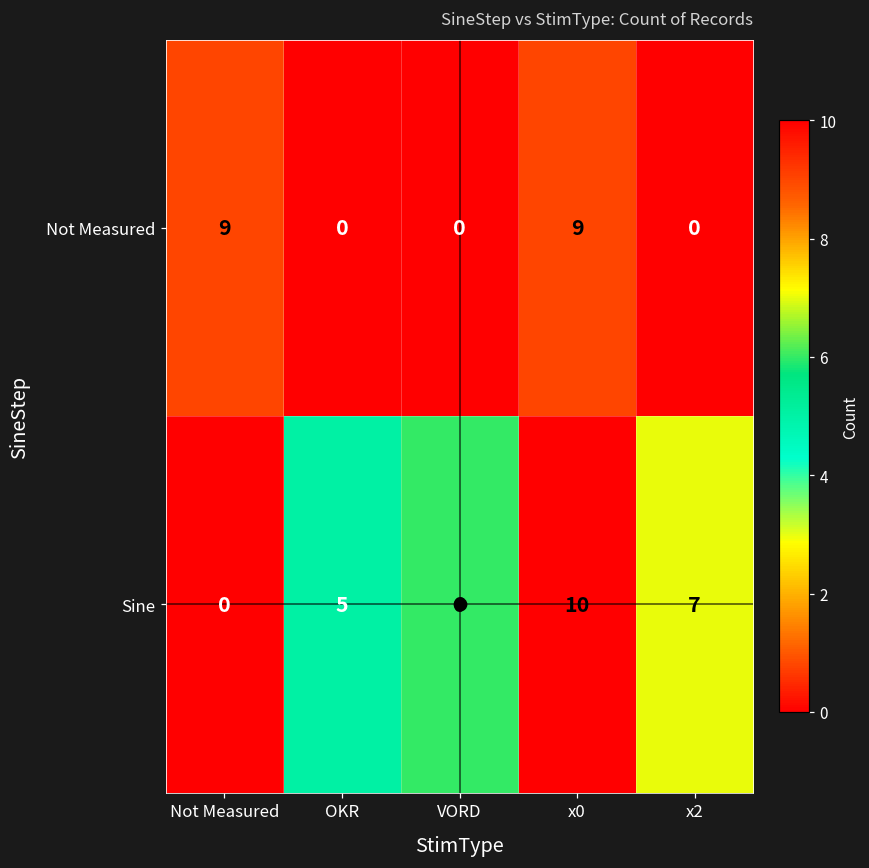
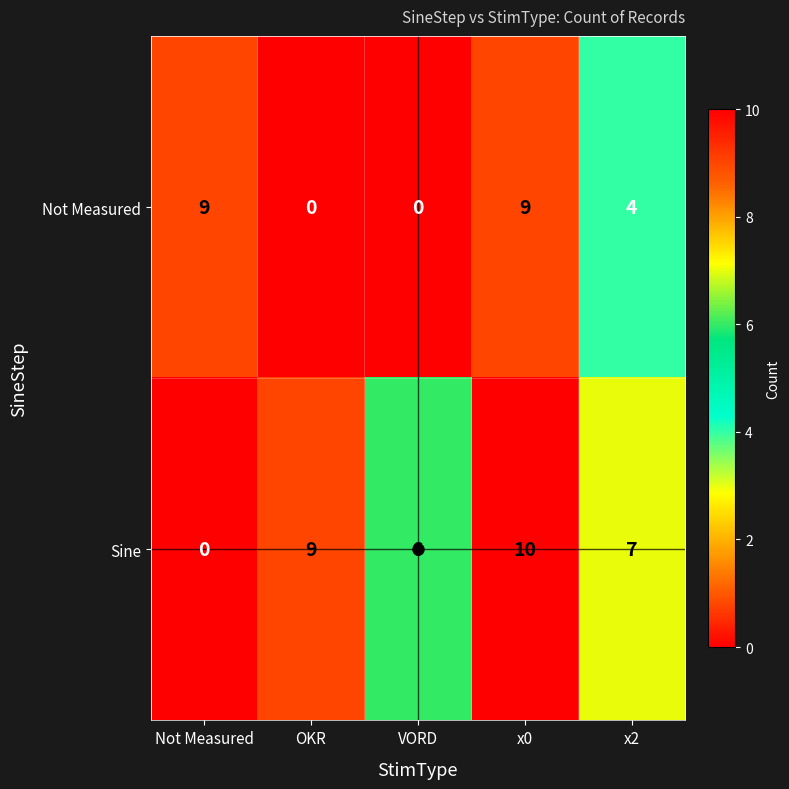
Not Measured, x2: 0 -> 4
Sine, OKR: 5 -> 9
